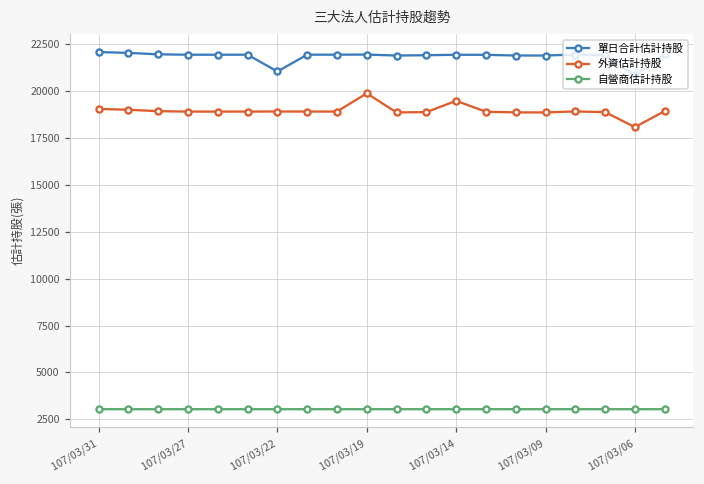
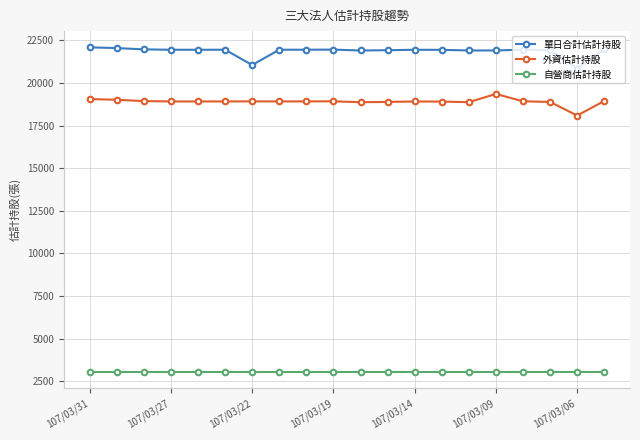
外資估計持股, 107/03/19: 19900 -> 18900
外資估計持股, 107/03/14: 19500 -> 18900
外資估計持股, 107/03/09: 18900 -> 19400
